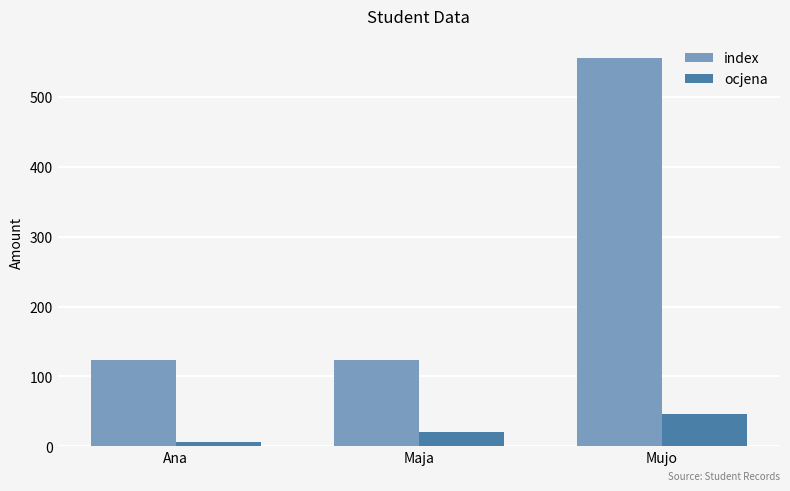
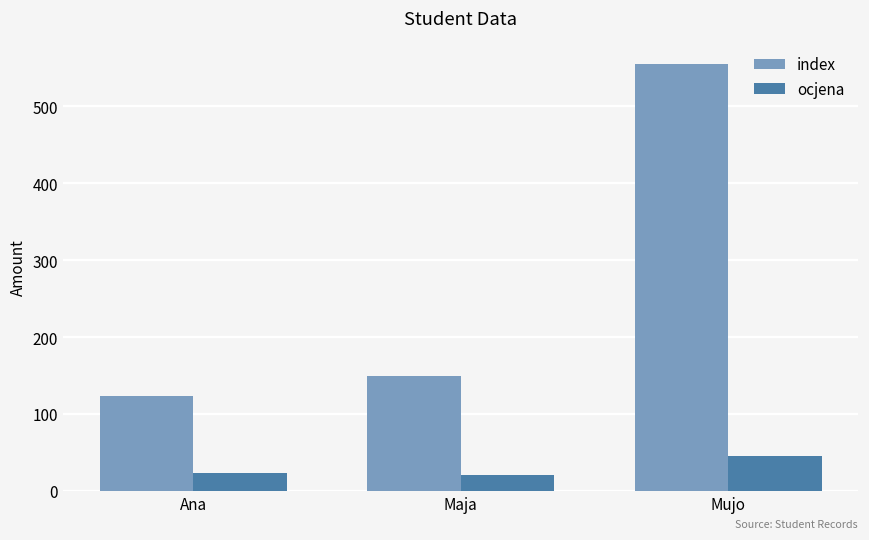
ocjena, Ana: 10 -> 20
index, Maja: 120 -> 150
